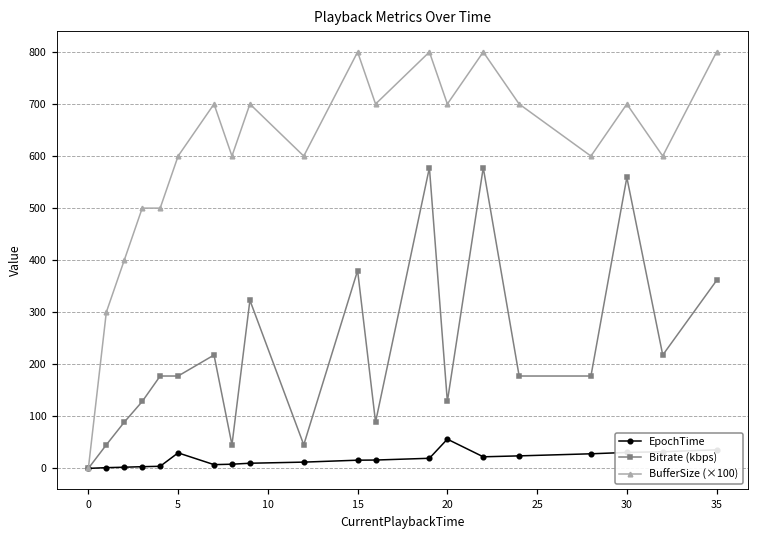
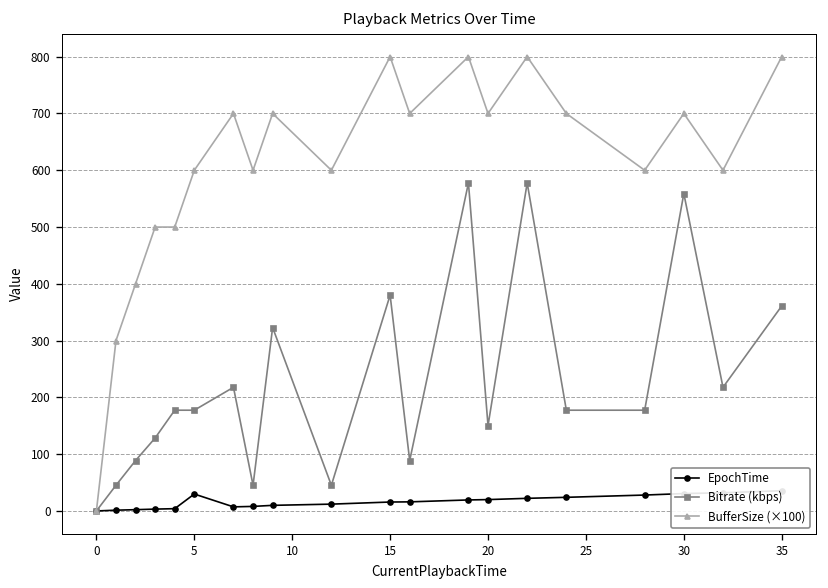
EpochTime, 20: 60 -> 20
Bitrate (kbps), 20: 130 -> 150
